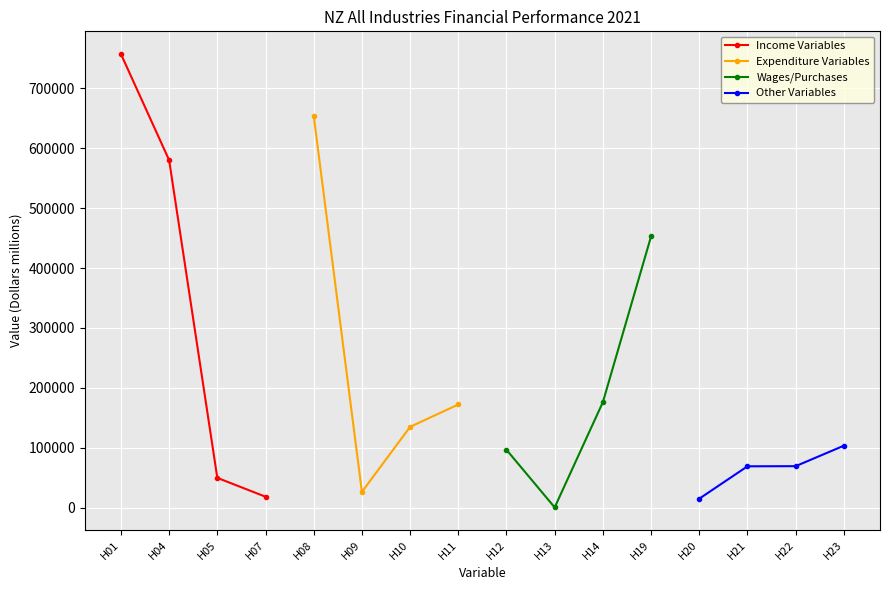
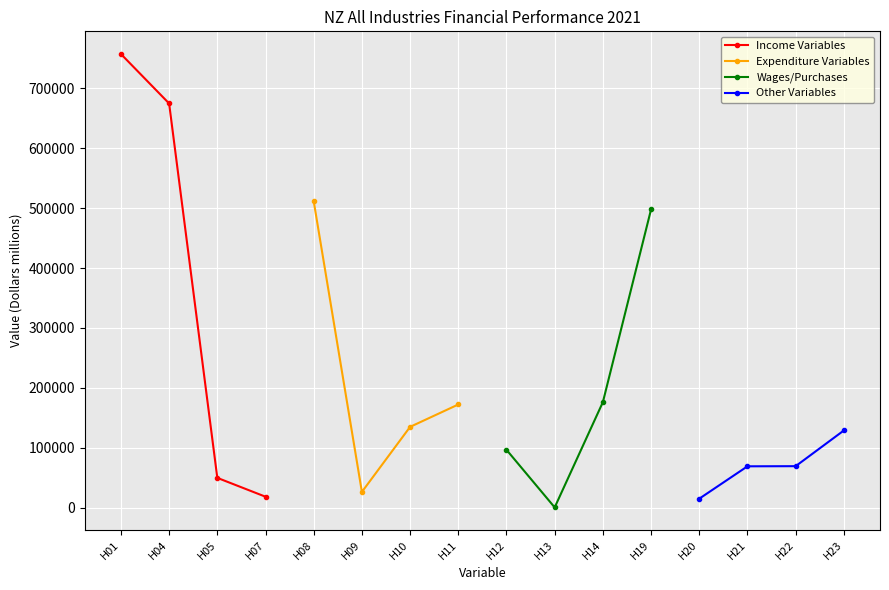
Income Variables, H04: 580000 -> 670000
Expenditure Variables, H08: 650000 -> 510000
Wages/Purchases, H19: 450000 -> 500000
Other Variables, H23: 100000 -> 130000
